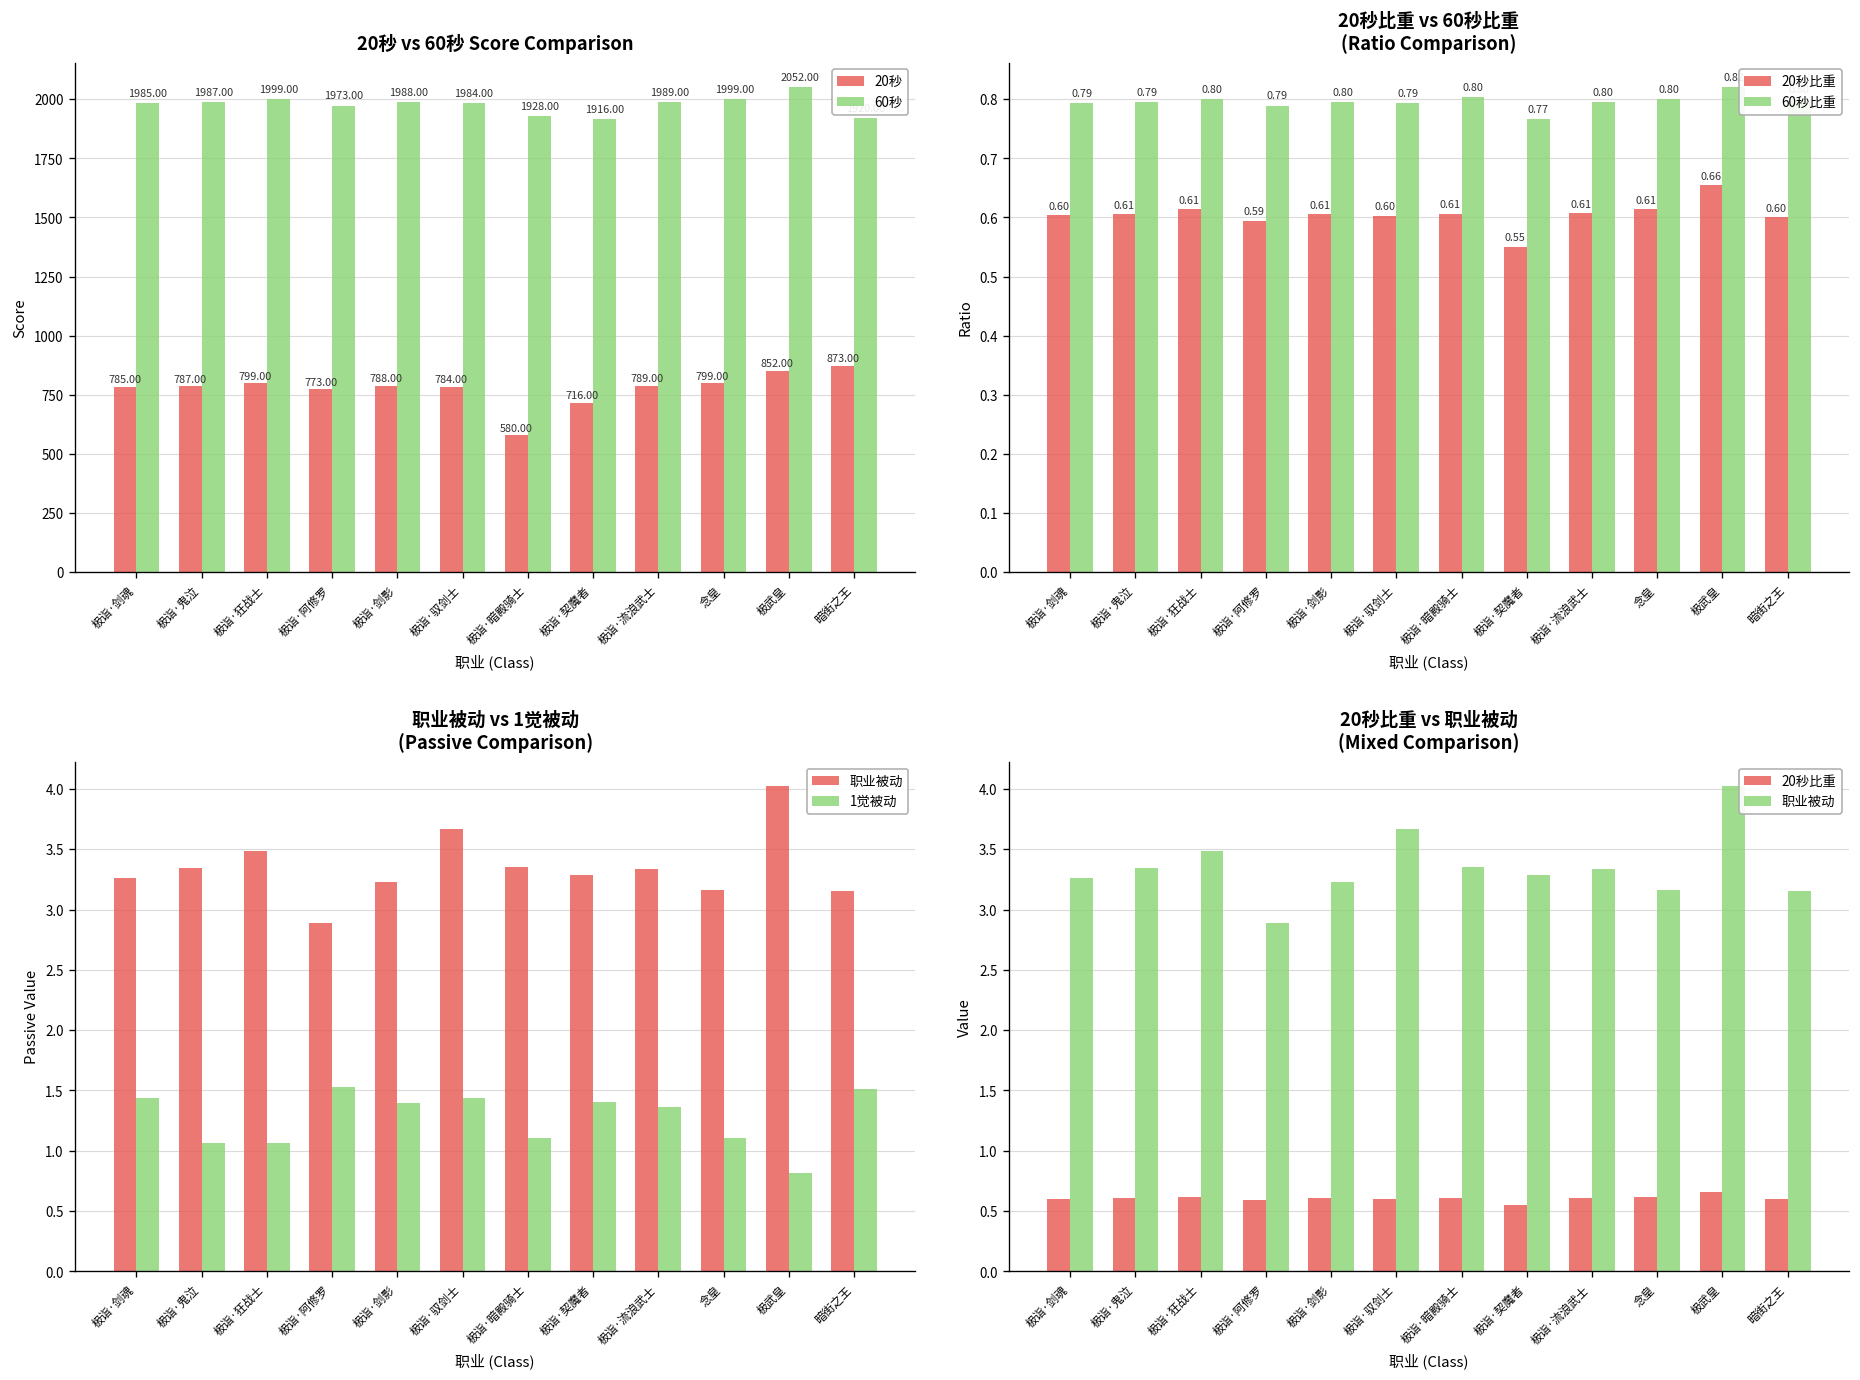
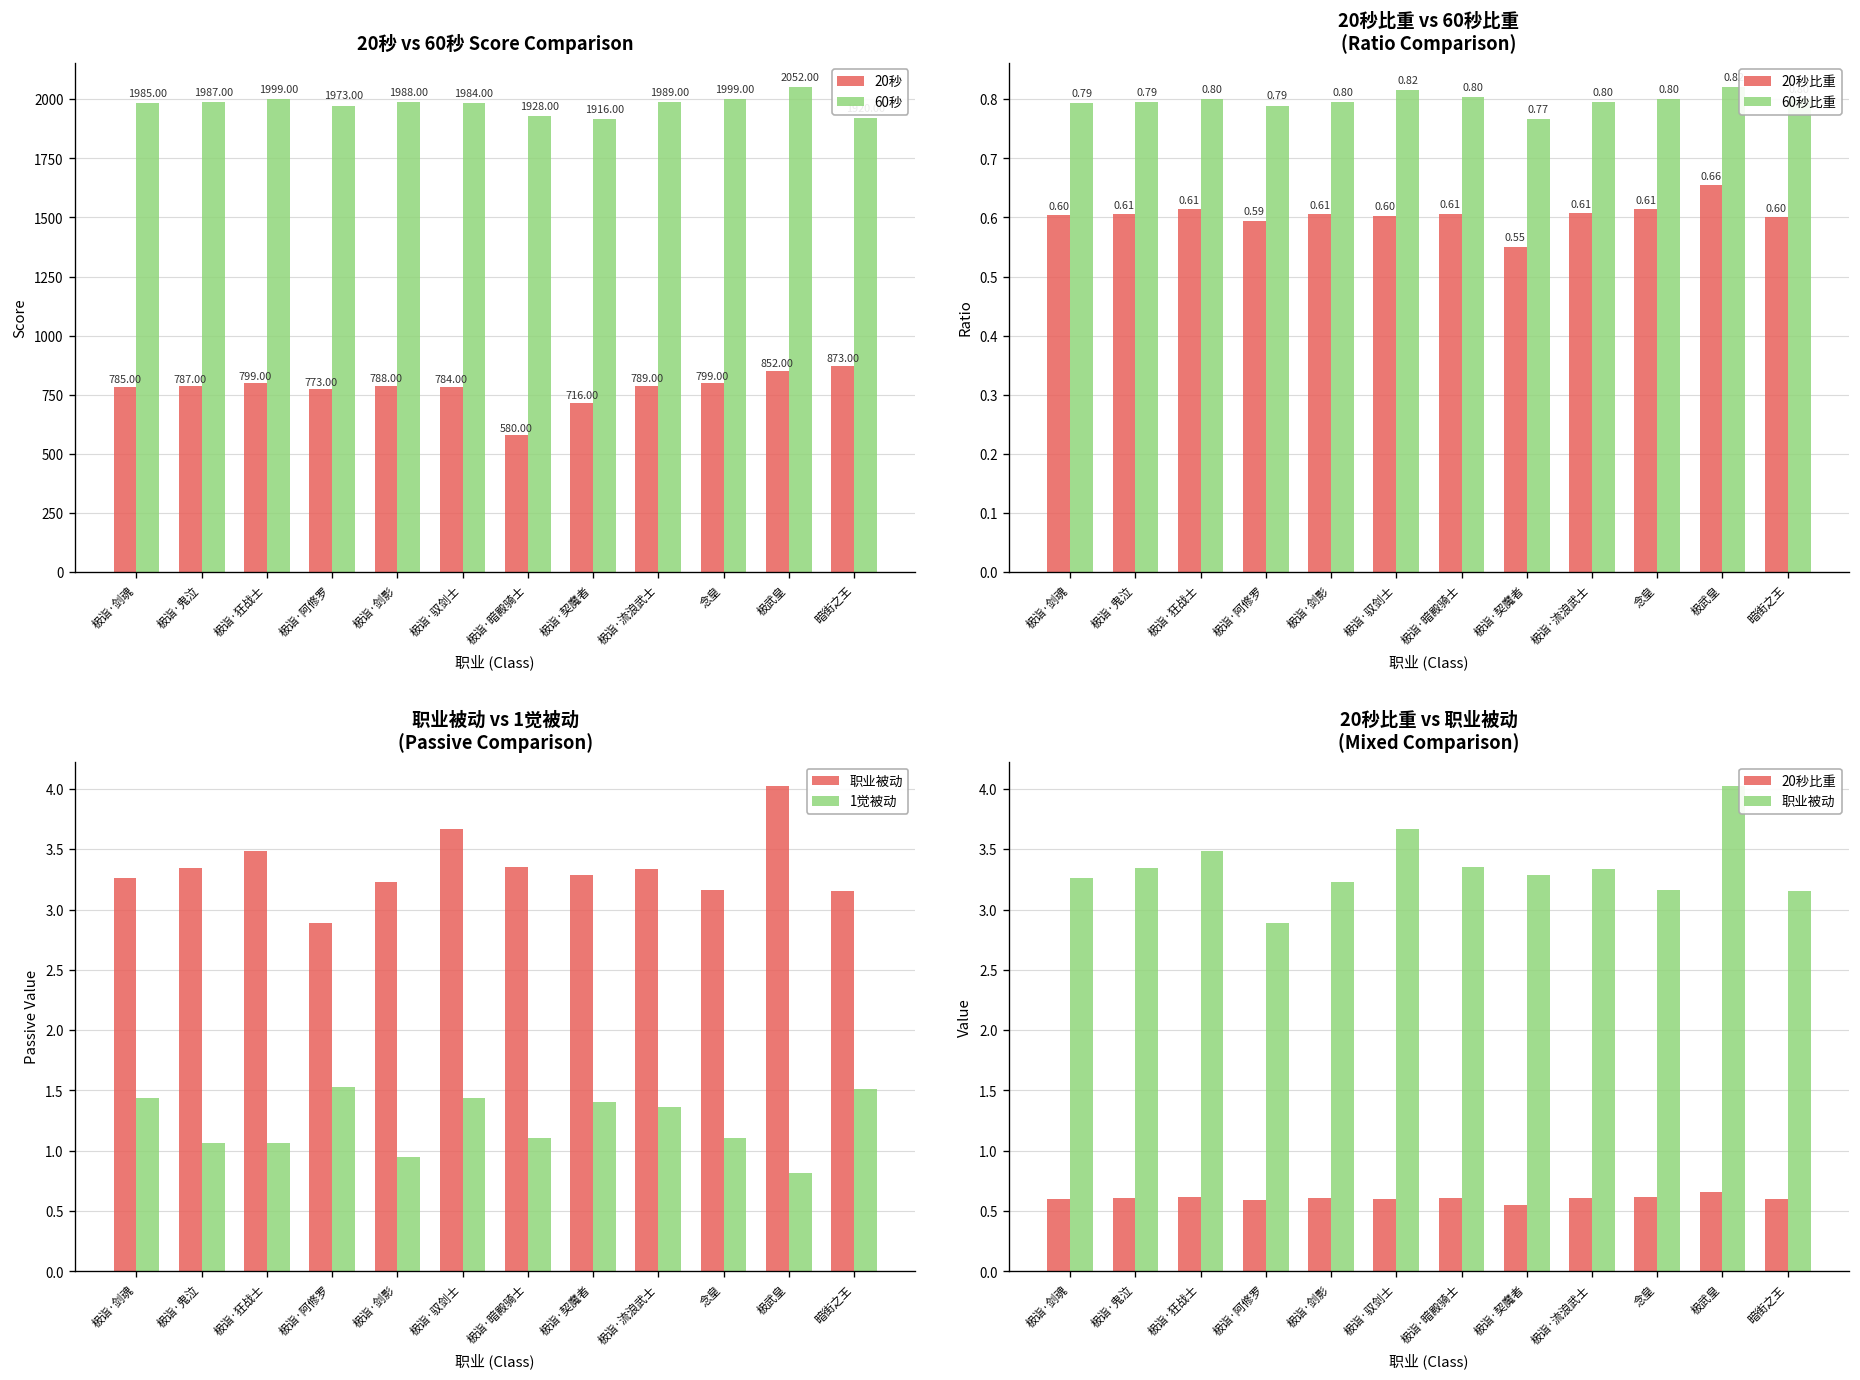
20秒比重 vs 60秒比重 (Ratio Comparison), 60秒比重, 极诣·驭剑士: 0.79 -> 0.82
职业被动 vs 1觉被动 (Passive Comparison), 1觉被动, 极诣·剑影: 1.39 -> 0.95
